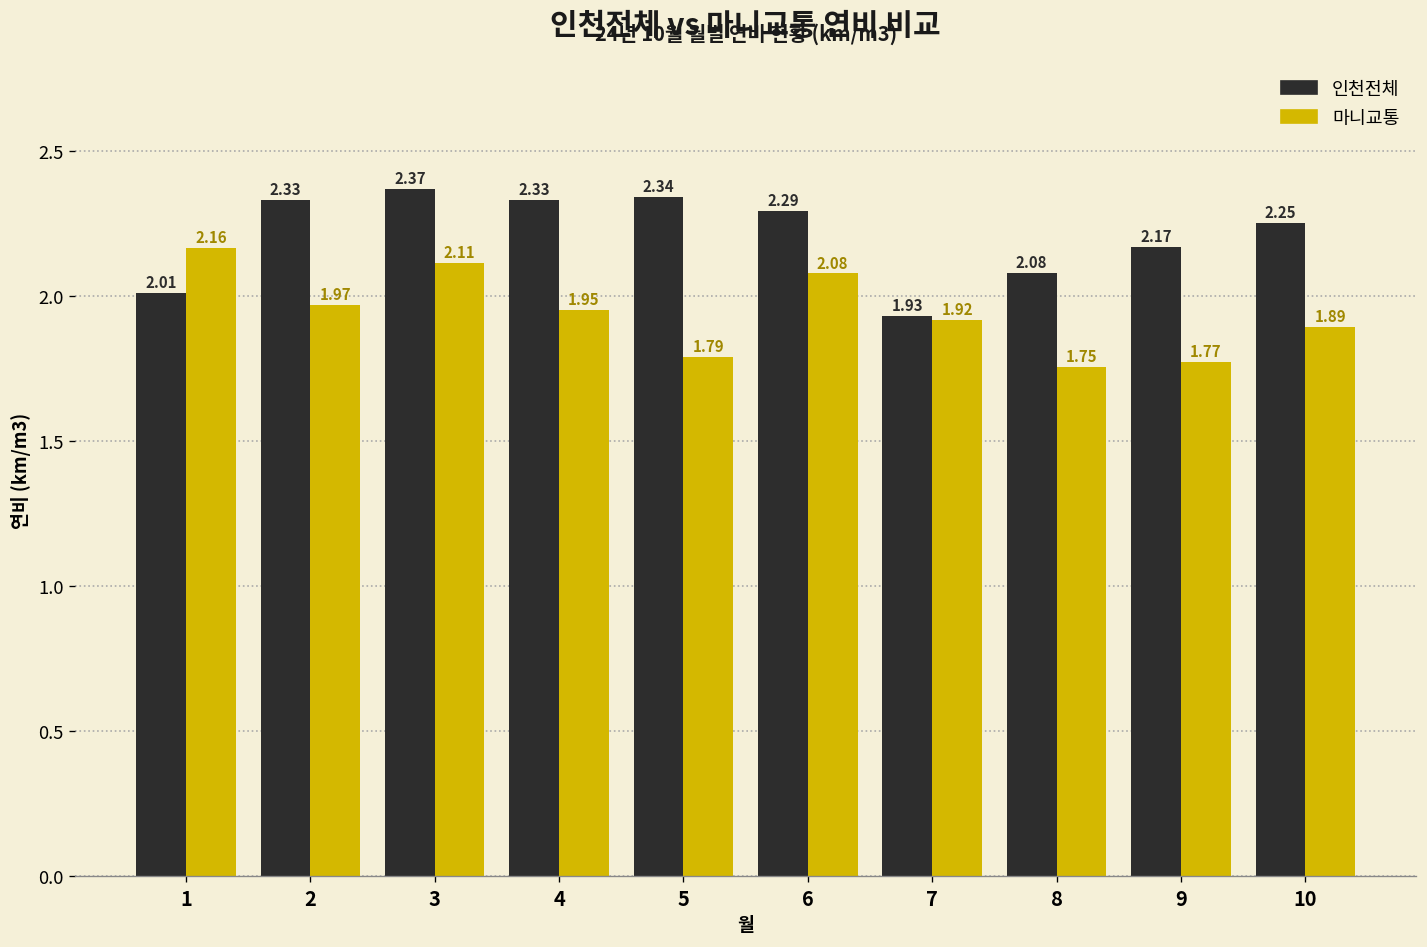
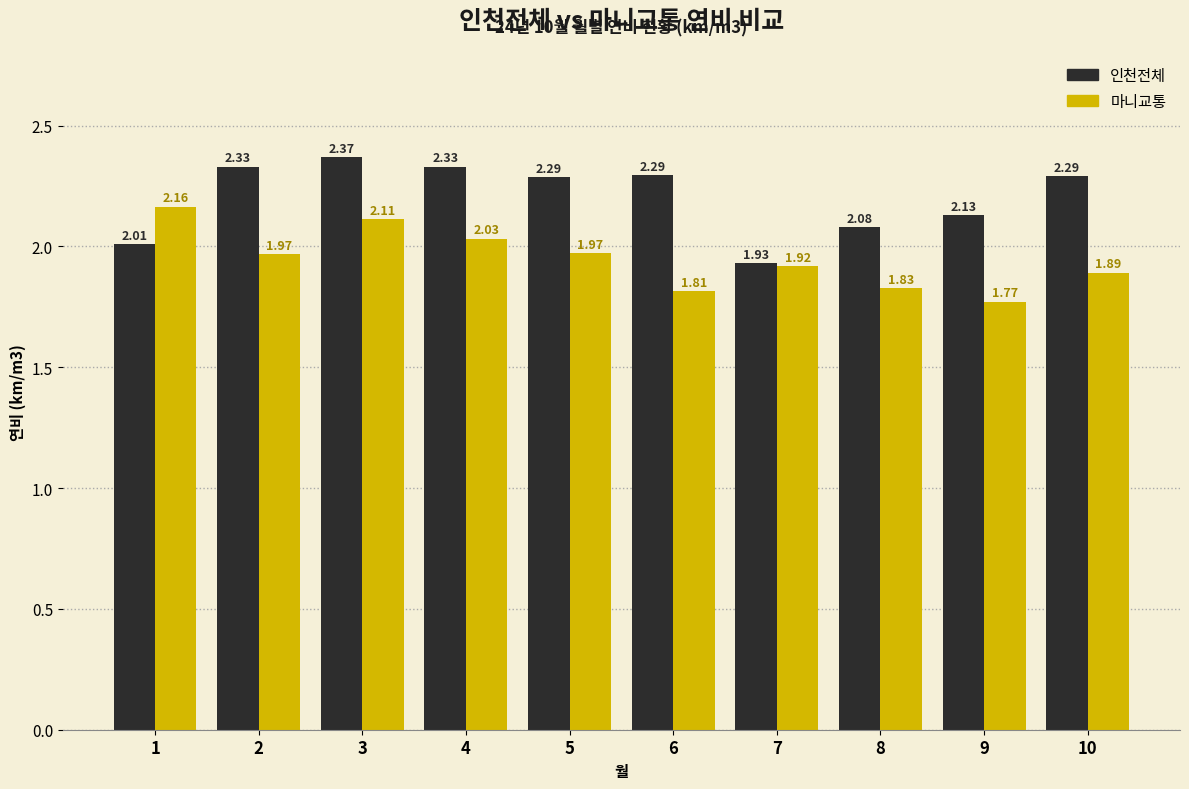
마니교통, 4: 1.95 -> 2.03
인천전체, 5: 2.34 -> 2.29
마니교통, 5: 1.79 -> 1.97
마니교통, 6: 2.08 -> 1.81
마니교통, 8: 1.75 -> 1.83
인천전체, 9: 2.17 -> 2.13
인천전체, 10: 2.25 -> 2.29
